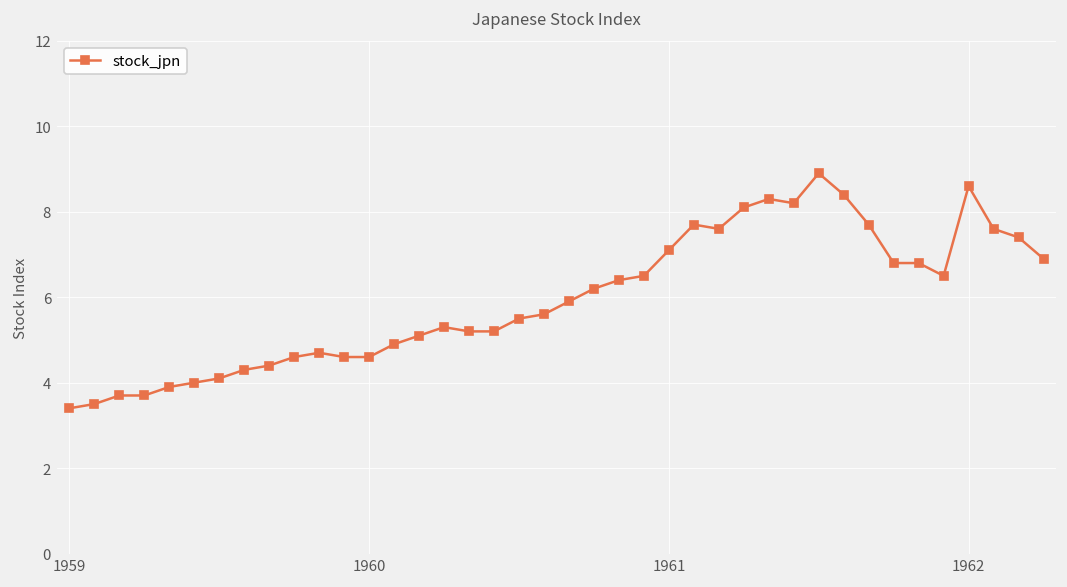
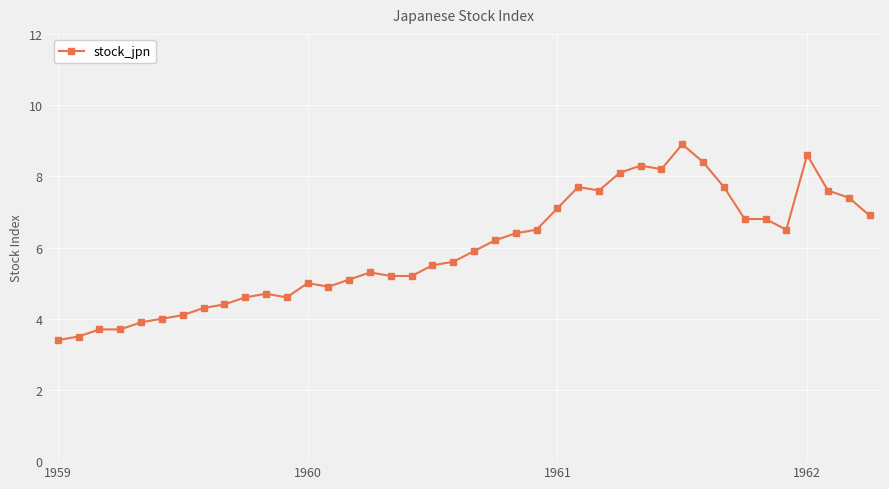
1960: 4.6 -> 5.0
